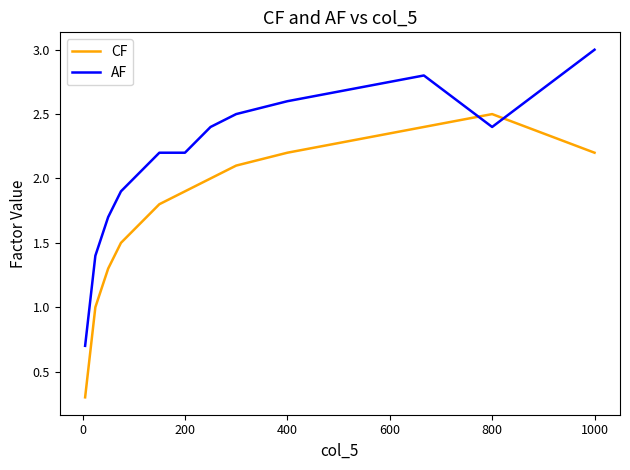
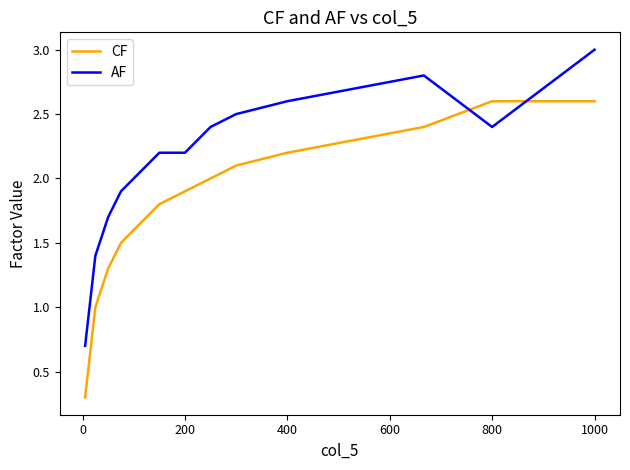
CF, 800: 2.5 -> 2.6
CF, 1000: 2.2 -> 2.6
